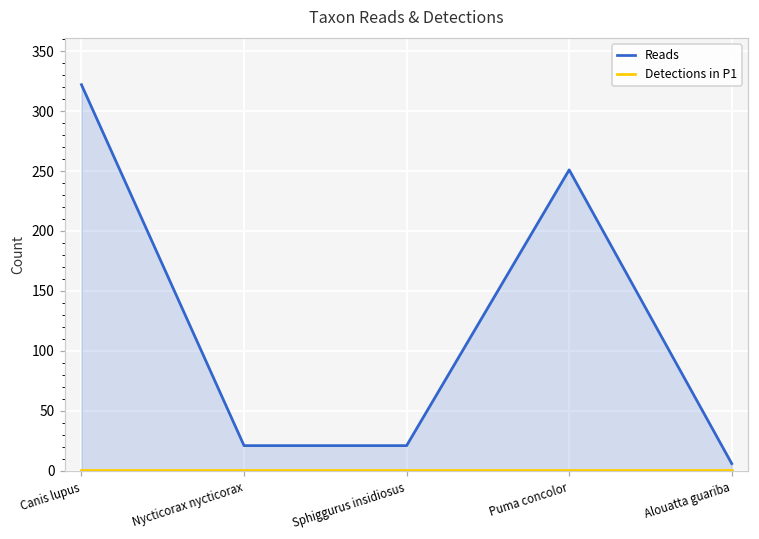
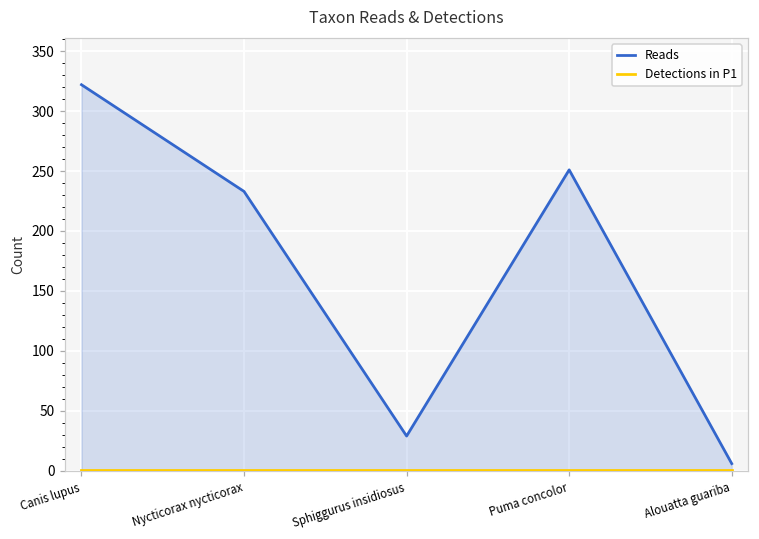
Reads, Nycticorax nycticorax: 21 -> 233
Reads, Sphiggurus insidiosus: 21 -> 29
